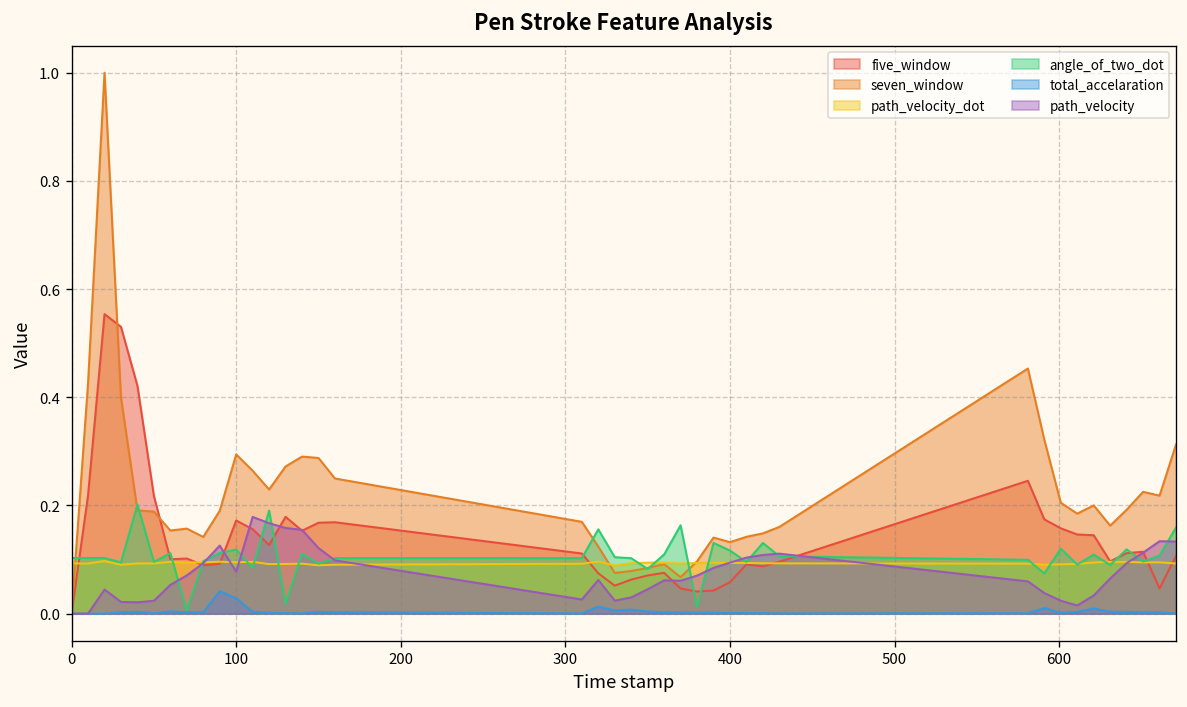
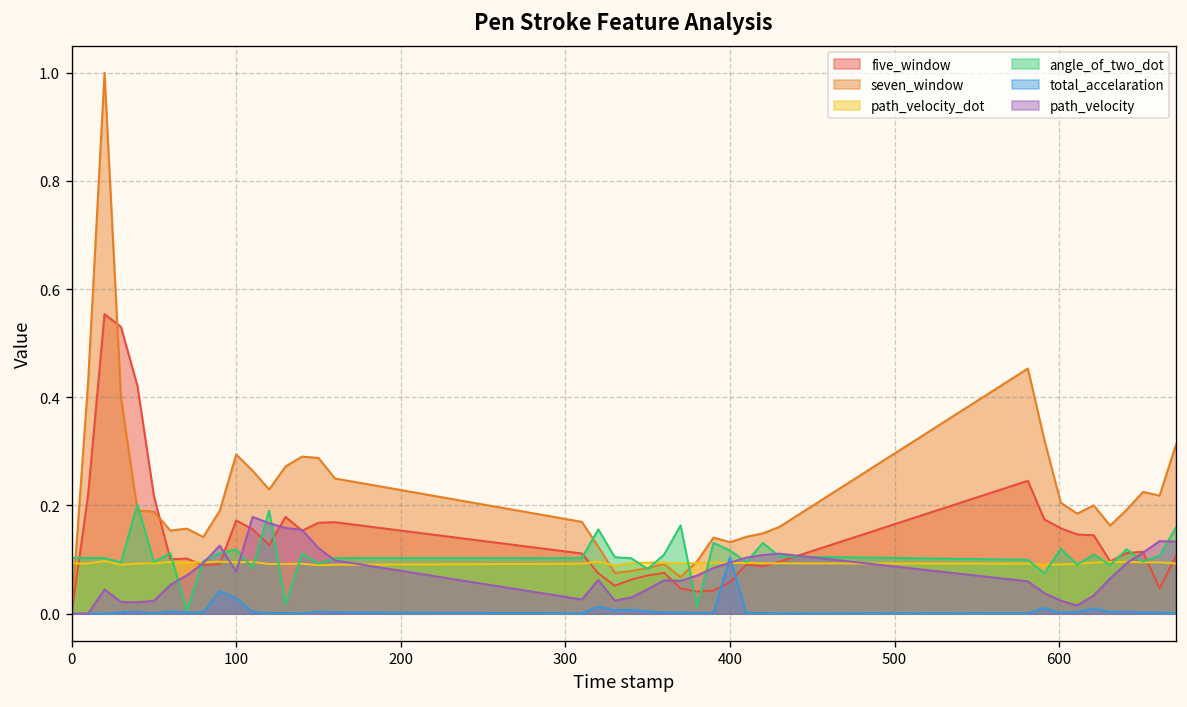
total_accelaration, 400: 0.00 -> 0.10
